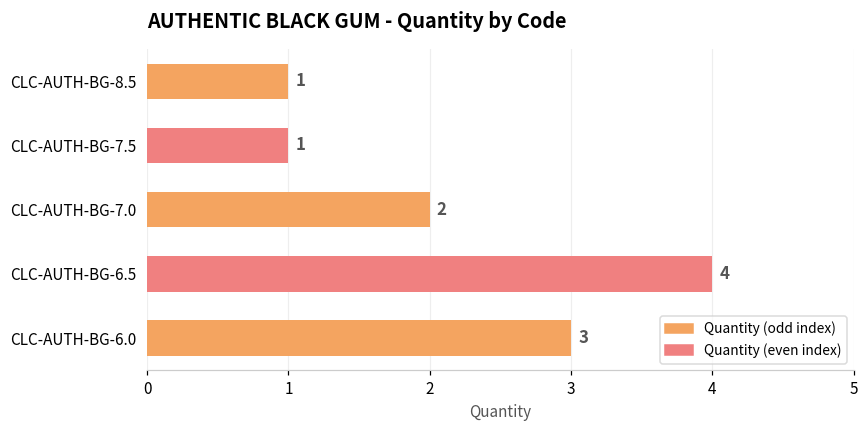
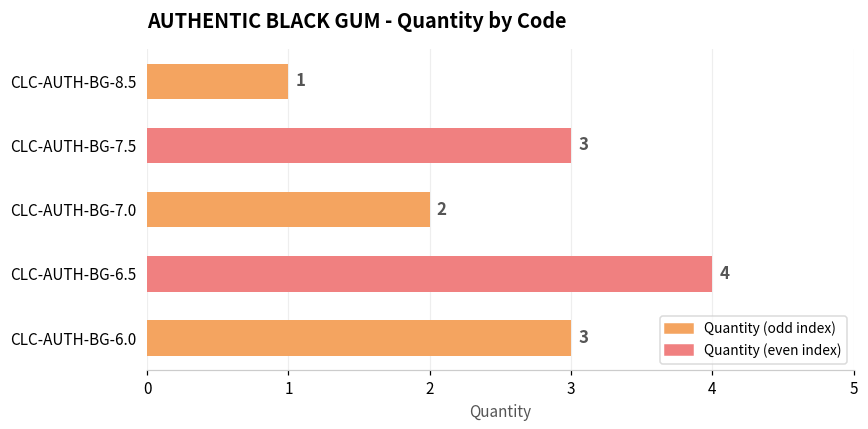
CLC-AUTH-BG-7.5: 1 -> 3
